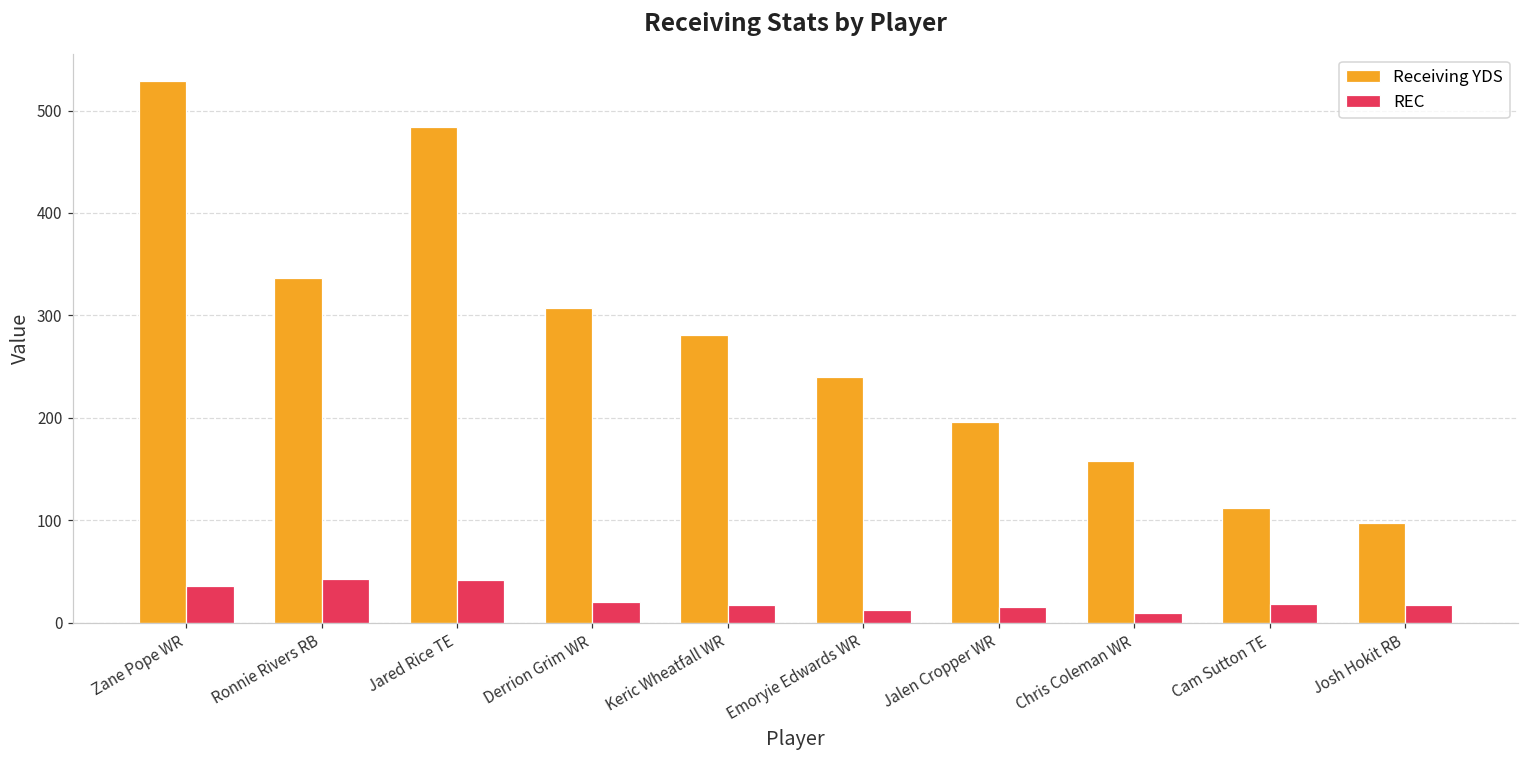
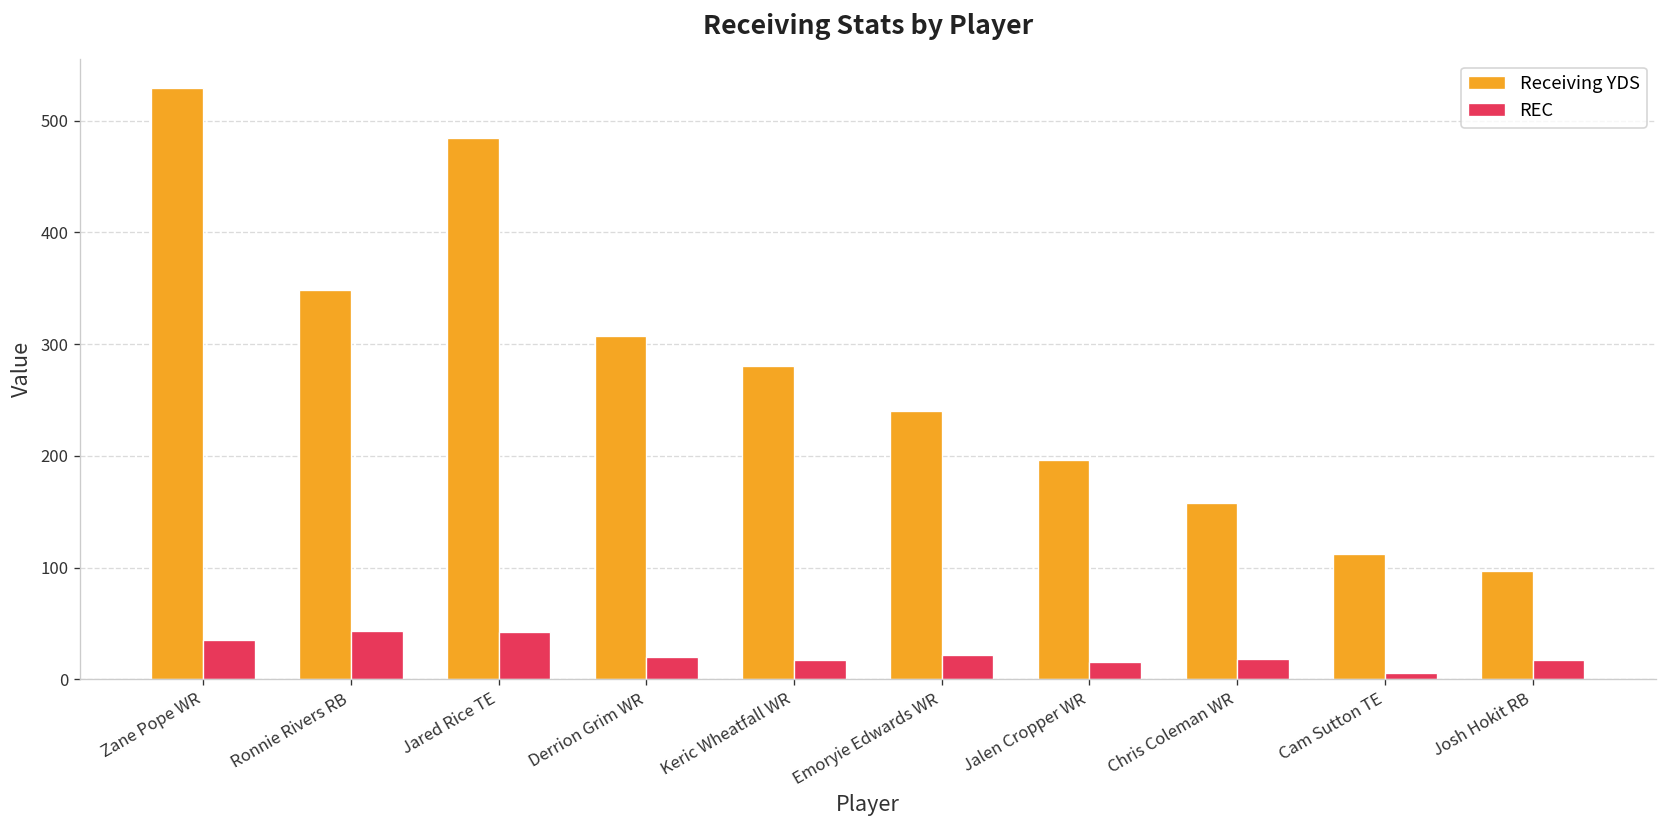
Receiving YDS, Ronnie Rivers RB: 340 -> 350
REC, Emoryie Edwards WR: 10 -> 20
REC, Chris Coleman WR: 10 -> 20
REC, Cam Sutton TE: 20 -> 10
